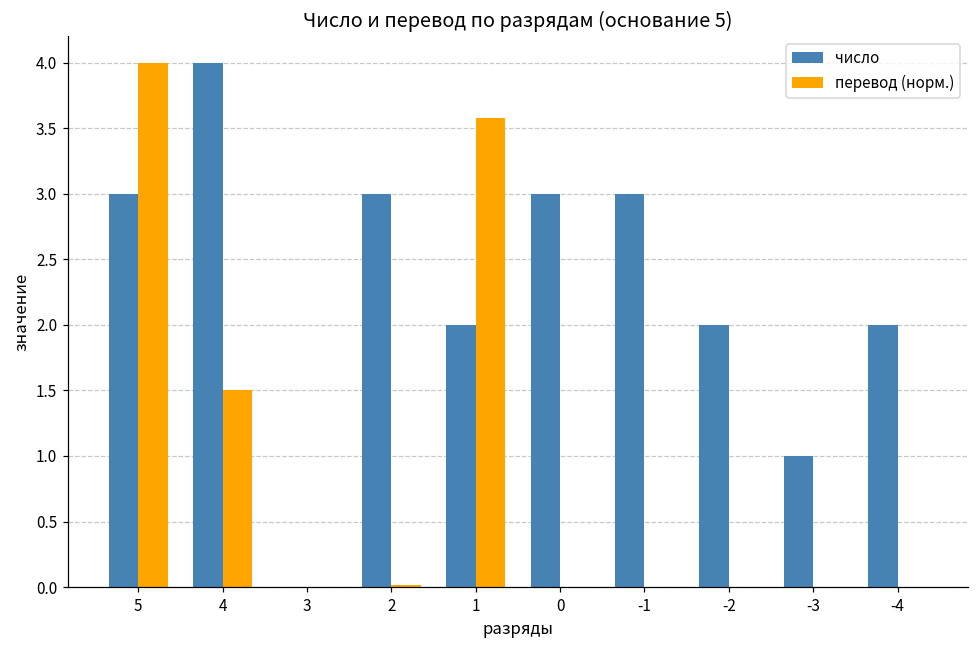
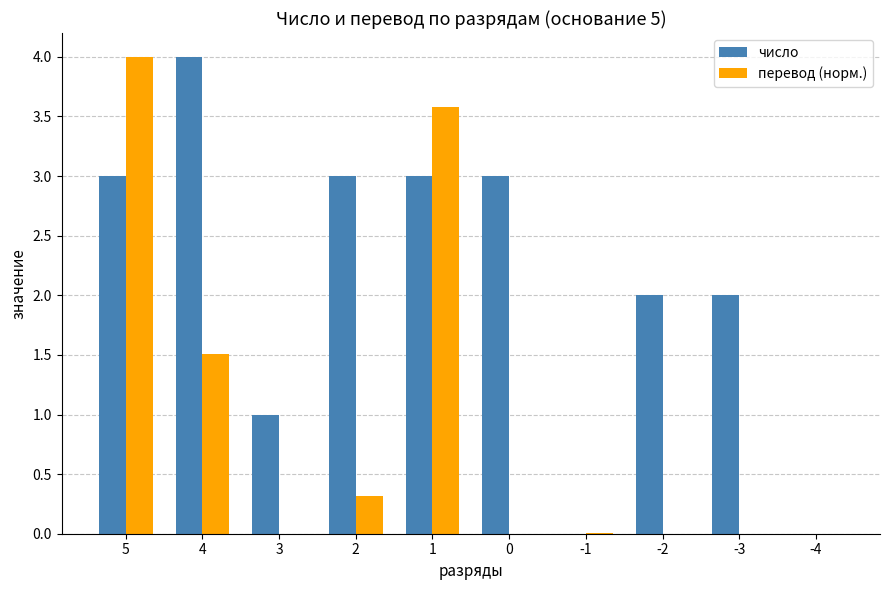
число, 3: 0 -> 1
перевод (норм.), 2: 0.02 -> 0.32
число, 1: 2 -> 3
число, -1: 3 -> 0
число, -3: 1 -> 2
число, -4: 2 -> 0
